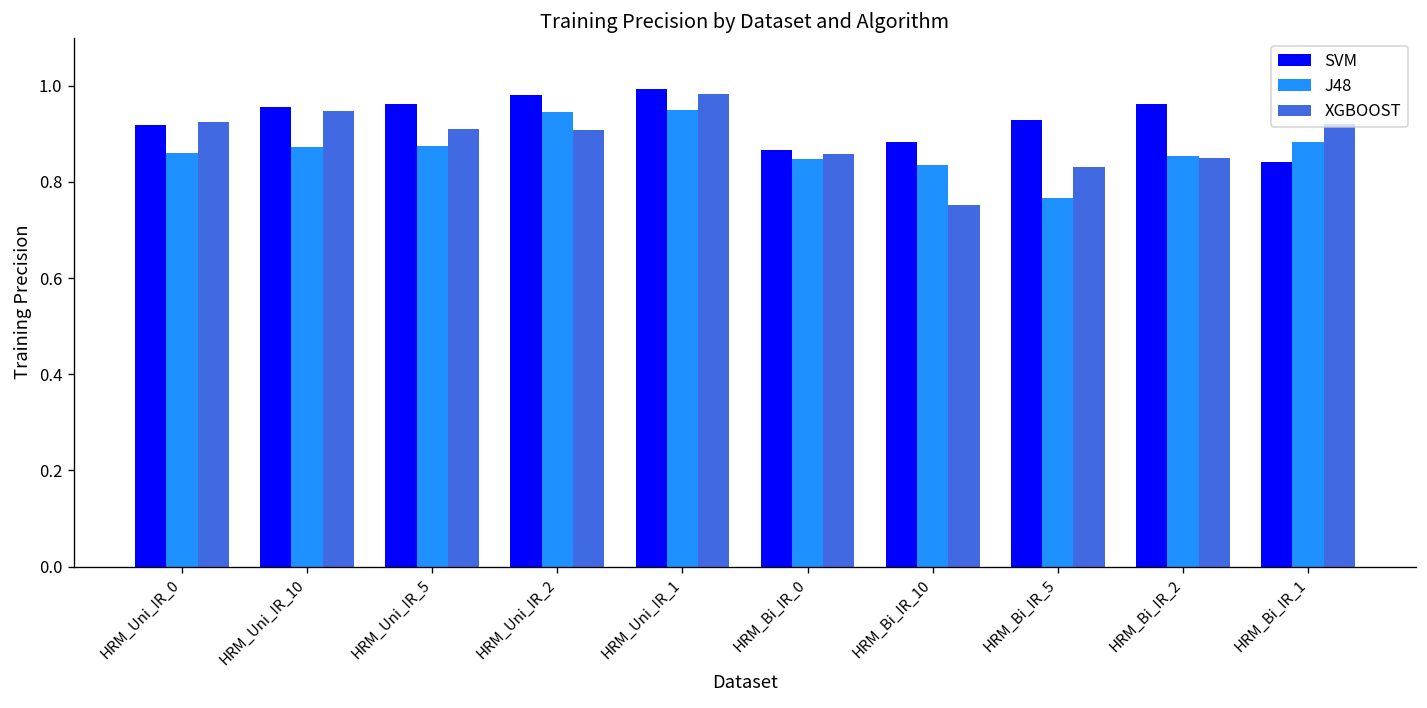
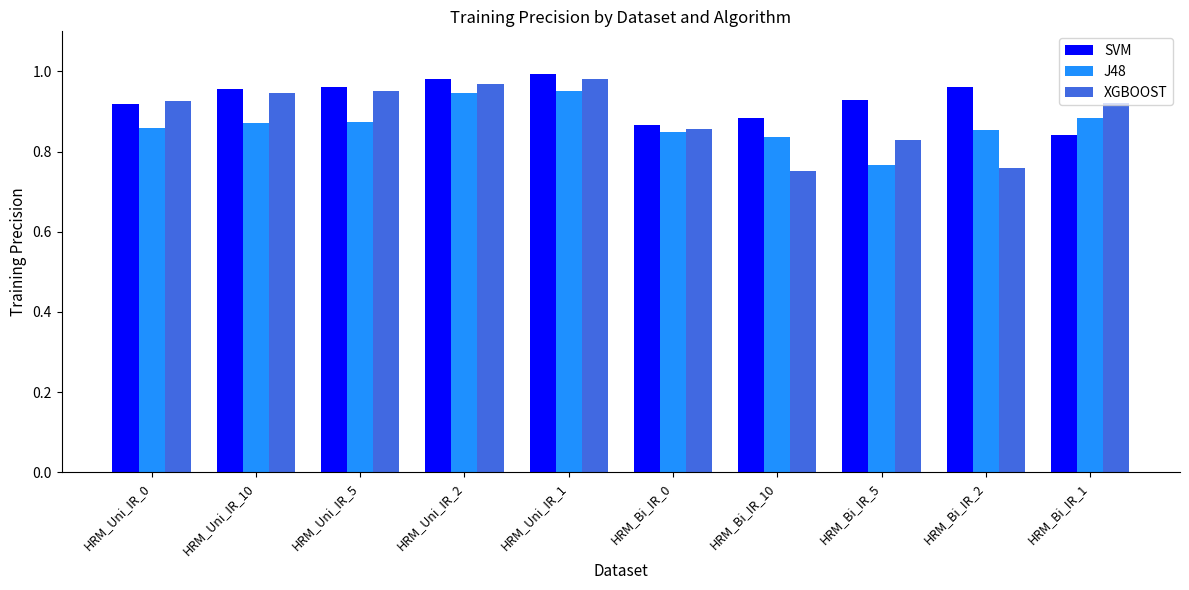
XGBOOST, HRM_Uni_IR_5: 0.91 -> 0.95
XGBOOST, HRM_Uni_IR_2: 0.91 -> 0.97
XGBOOST, HRM_Bi_IR_2: 0.85 -> 0.76
